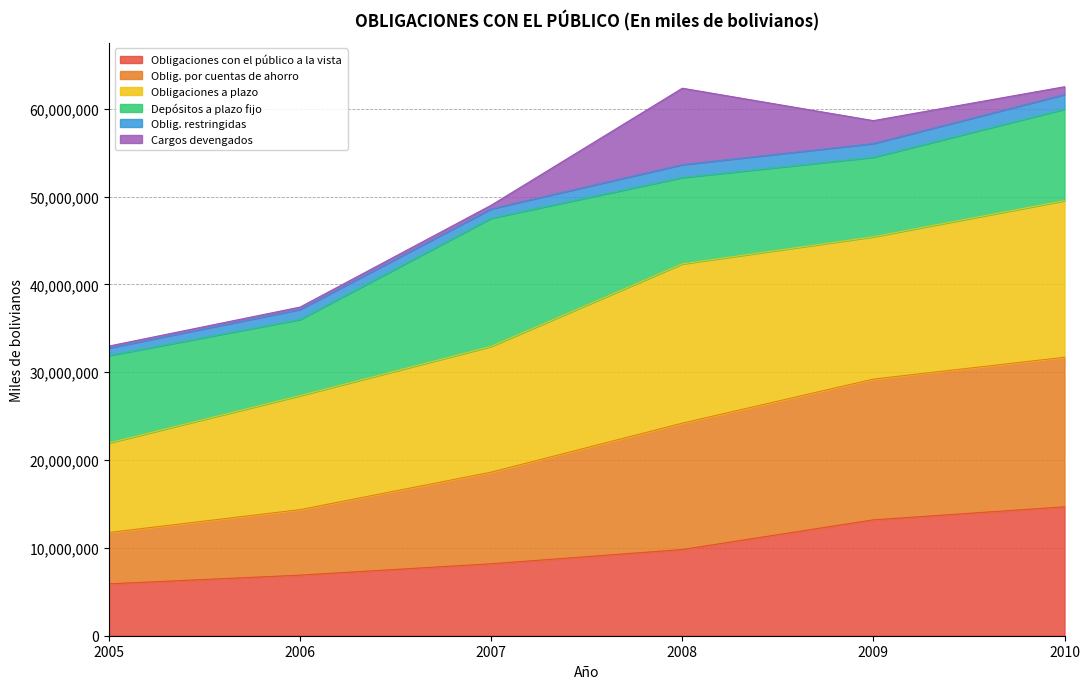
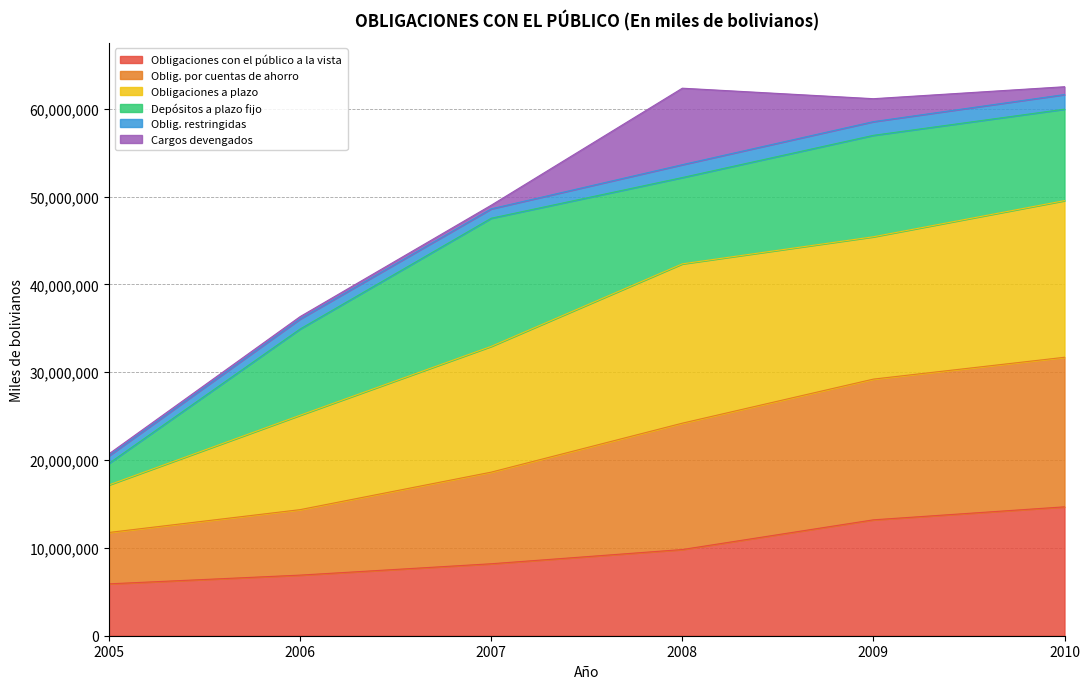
Obligaciones a plazo, 2005: 10,000,000 -> 5,000,000
Depósitos a plazo fijo, 2005: 10,000,000 -> 2,000,000
Obligaciones a plazo, 2006: 13,000,000 -> 11,000,000
Depósitos a plazo fijo, 2006: 9,000,000 -> 10,000,000
Depósitos a plazo fijo, 2009: 9,000,000 -> 12,000,000
